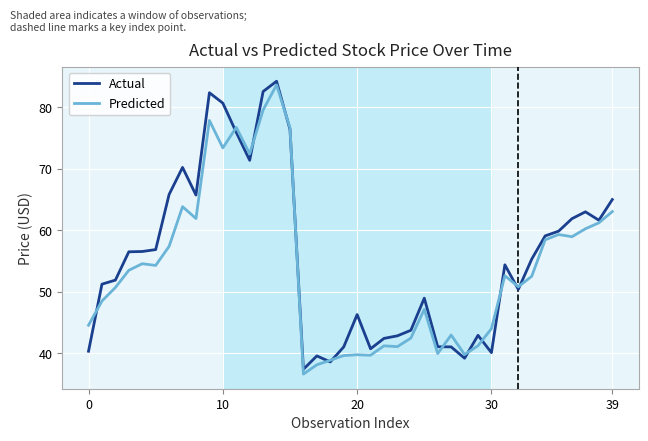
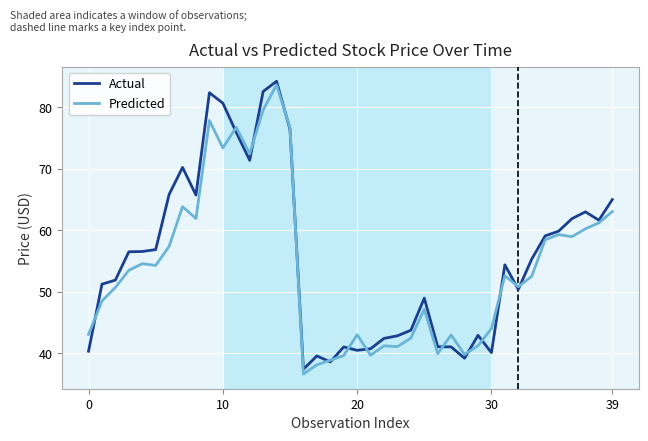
Predicted, 0: 45 -> 43
Actual, 20: 46 -> 40
Predicted, 20: 40 -> 43
